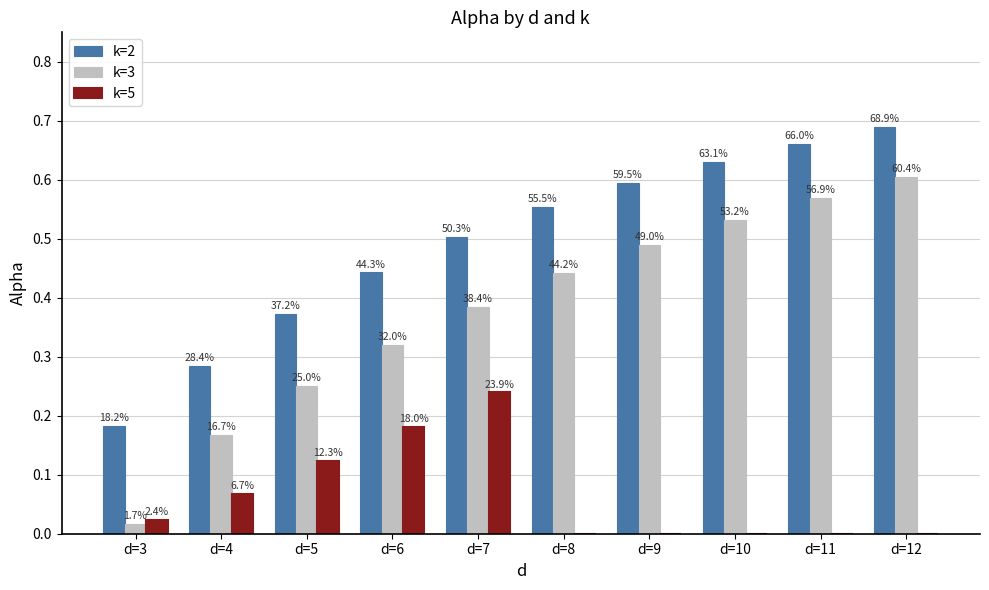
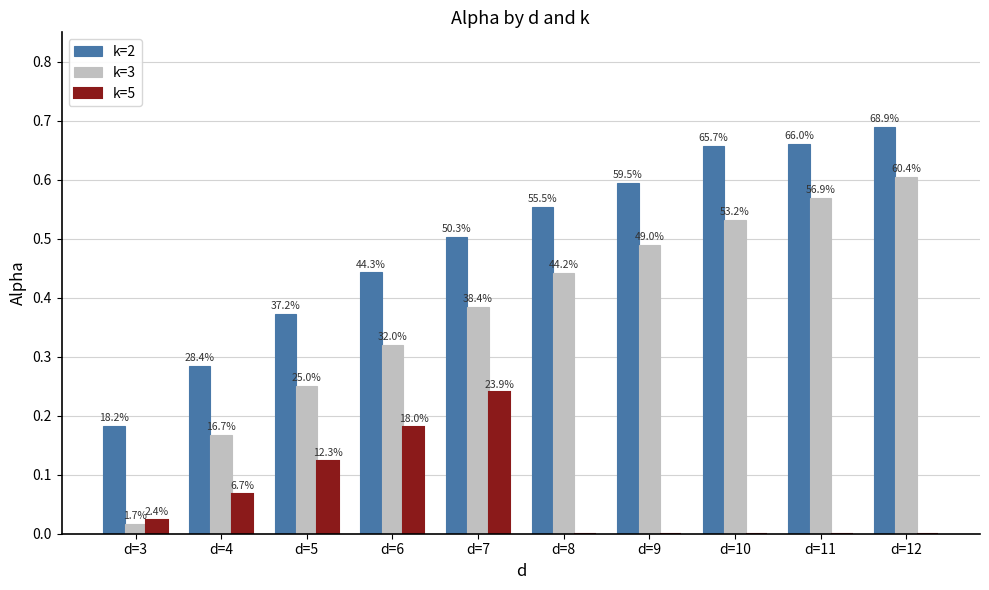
k=2, d=10: 63.1% -> 65.7%
